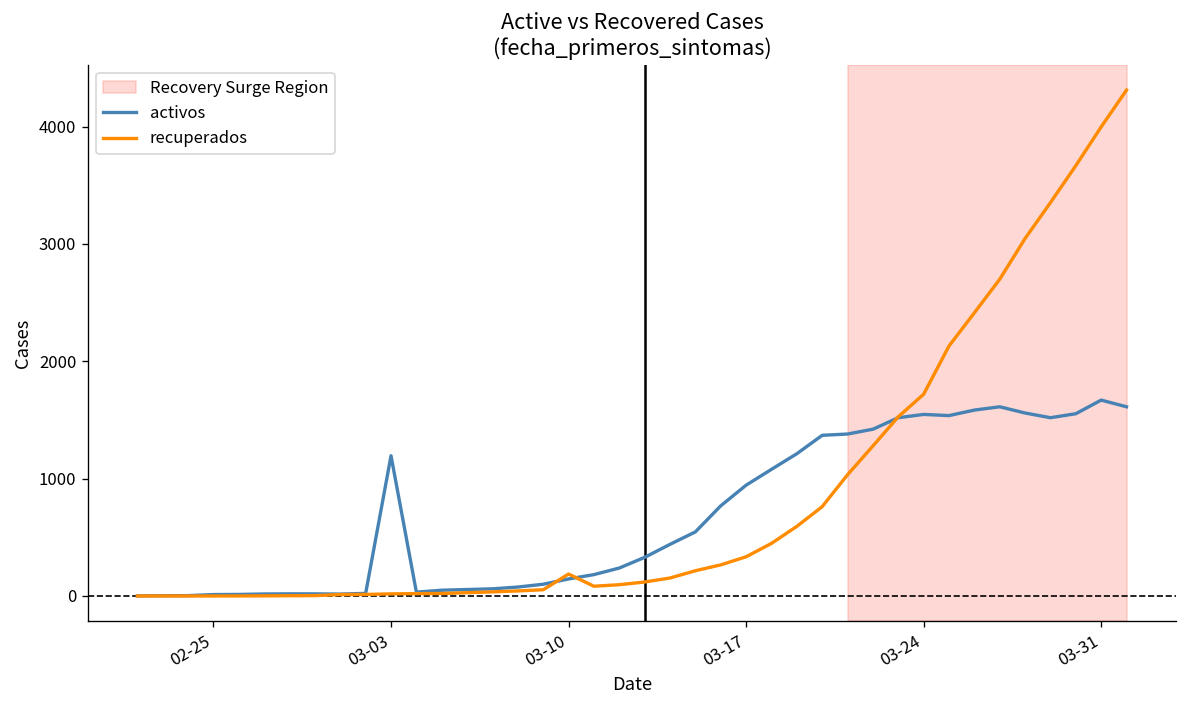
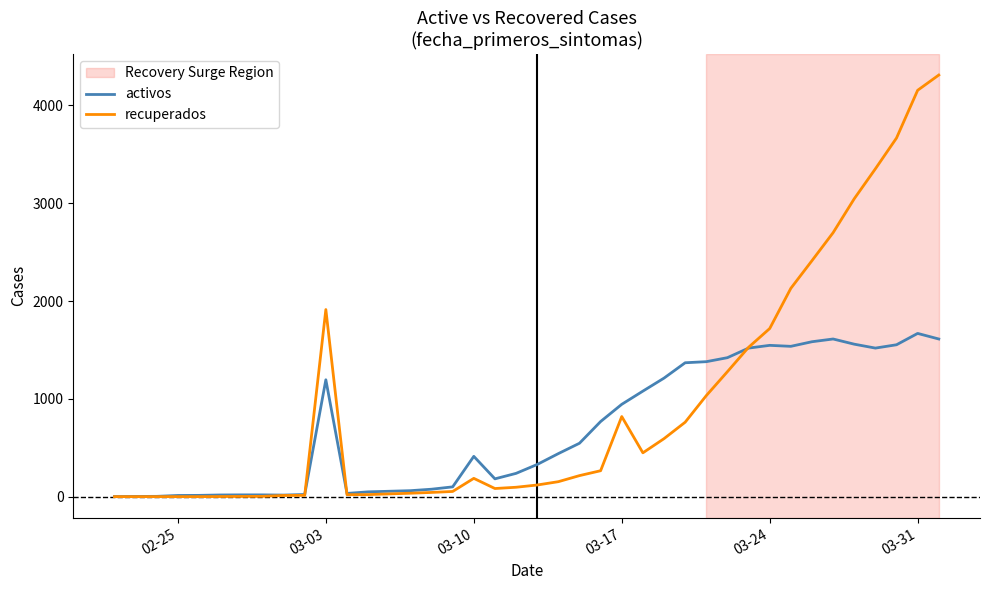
recuperados, 03-03: 0 -> 1900
activos, 03-10: 100 -> 400
recuperados, 03-17: 300 -> 800
recuperados, 03-31: 4000 -> 4200
